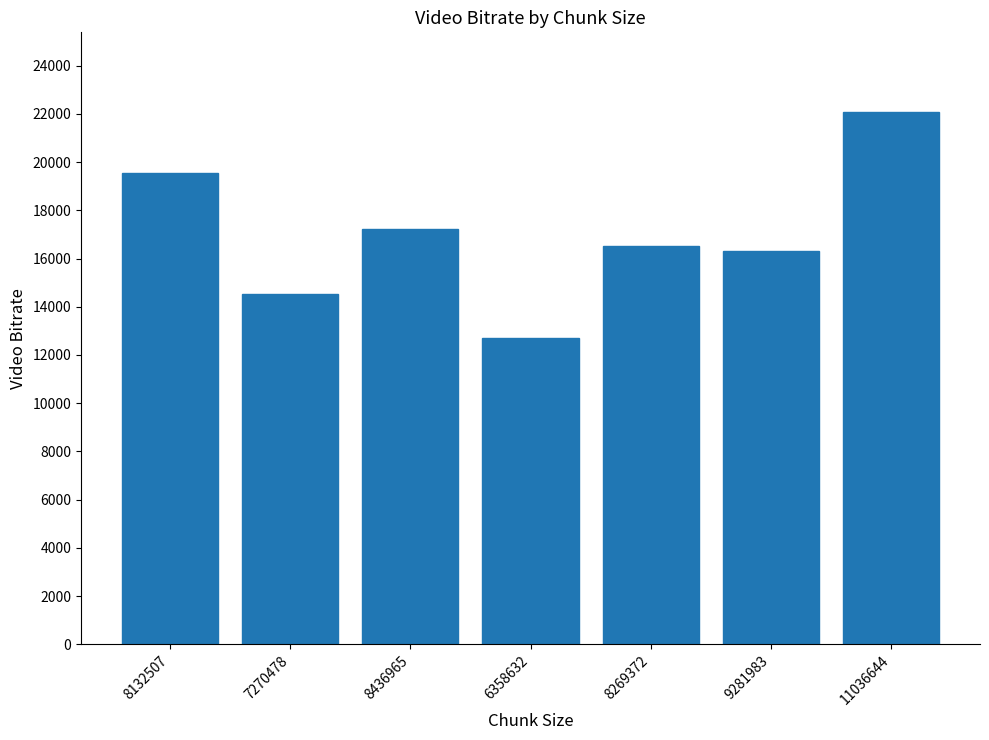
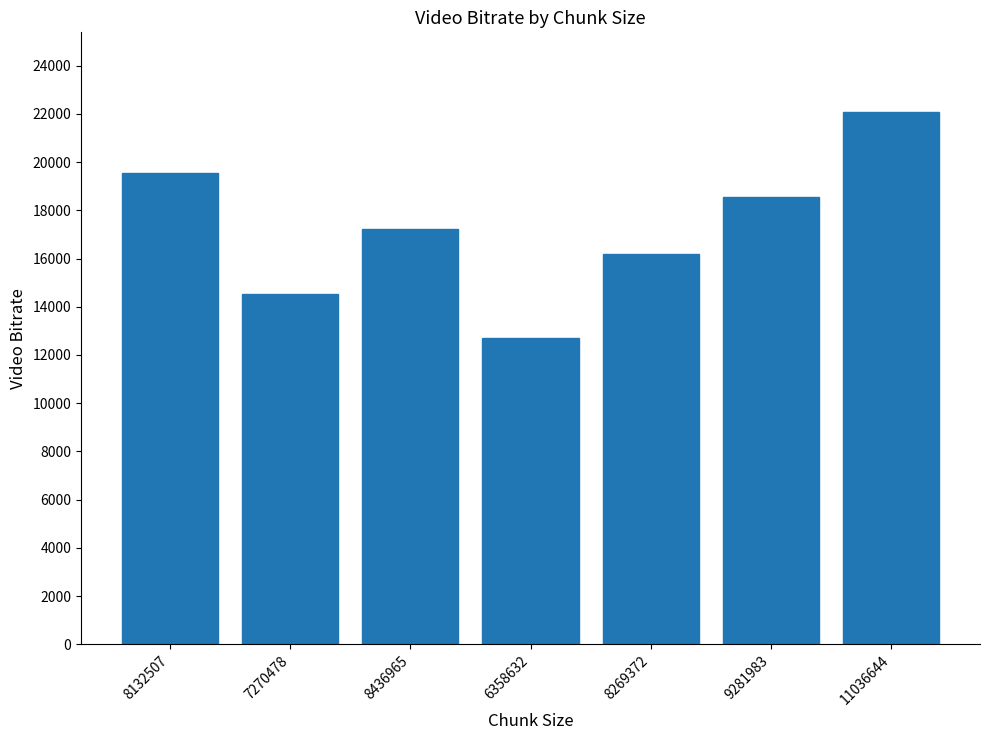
8269372: 16500 -> 16200
9281983: 16300 -> 18600
